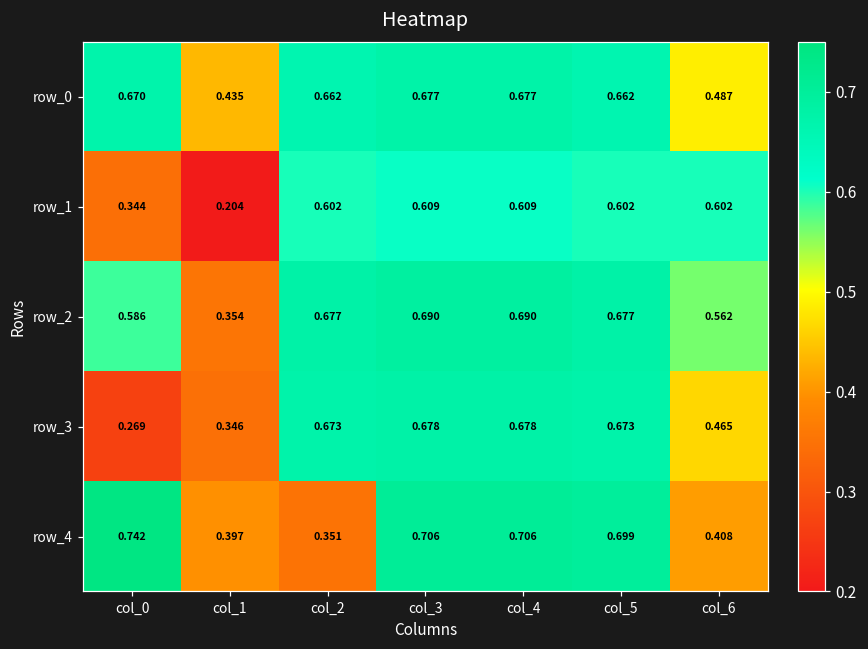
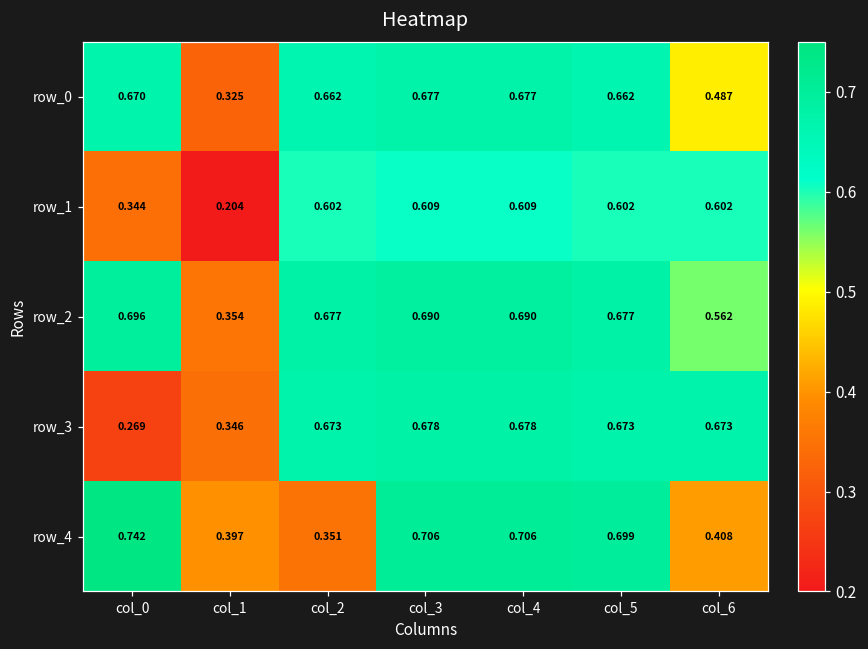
row_0, col_1: 0.435 -> 0.325
row_2, col_0: 0.586 -> 0.696
row_3, col_6: 0.465 -> 0.673
